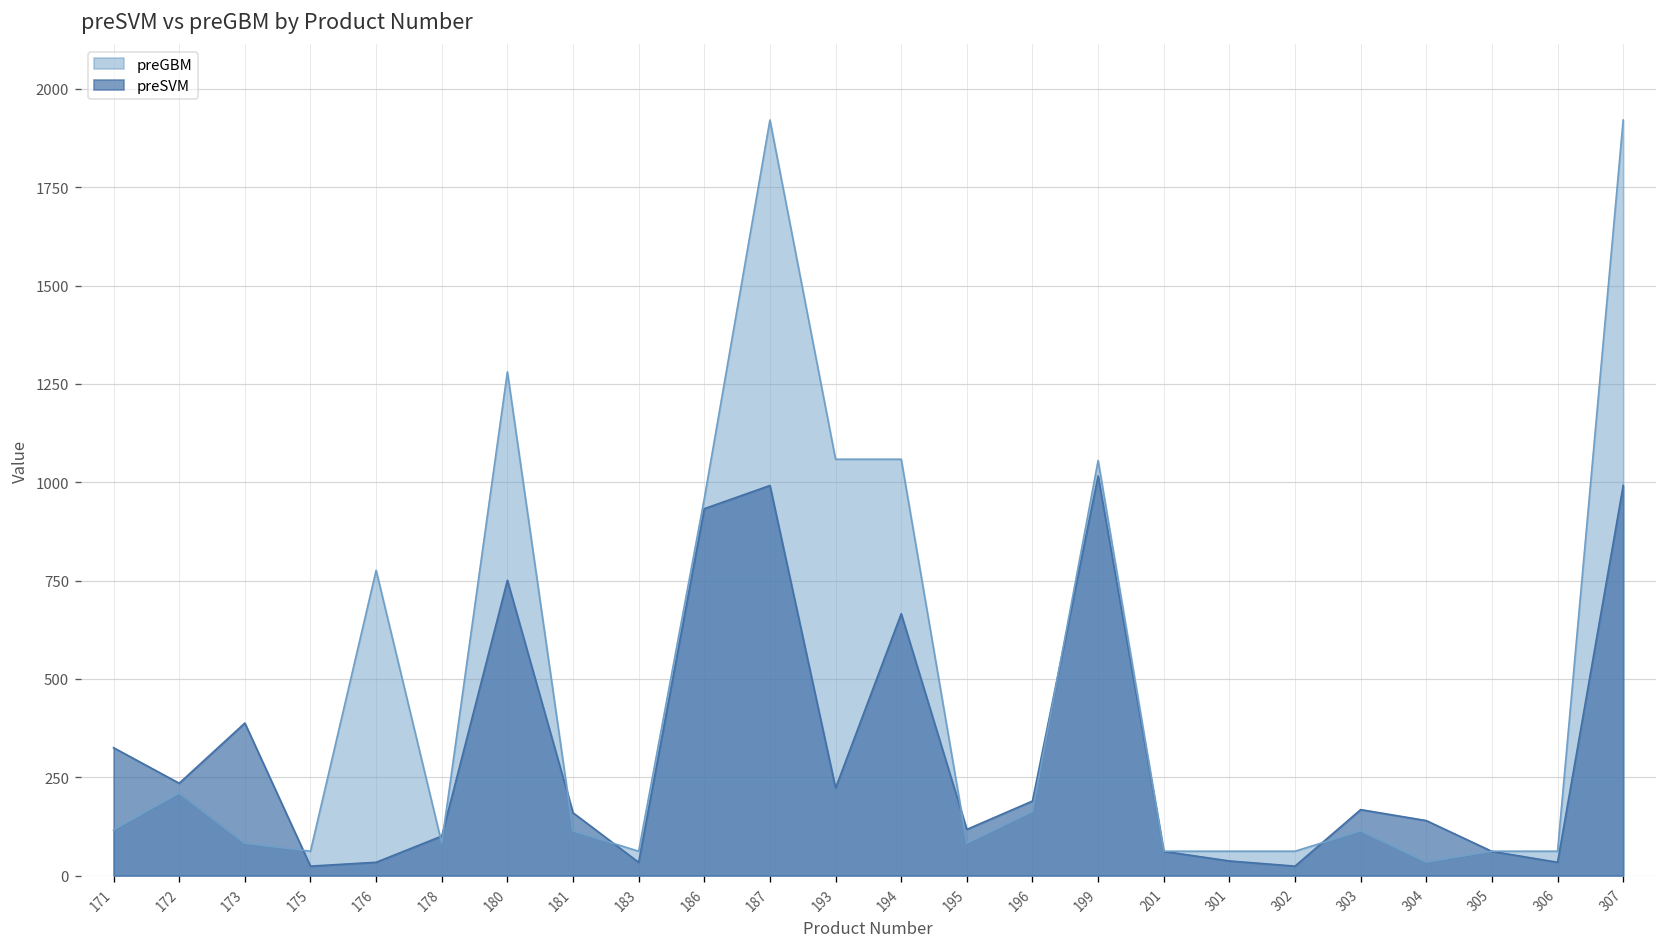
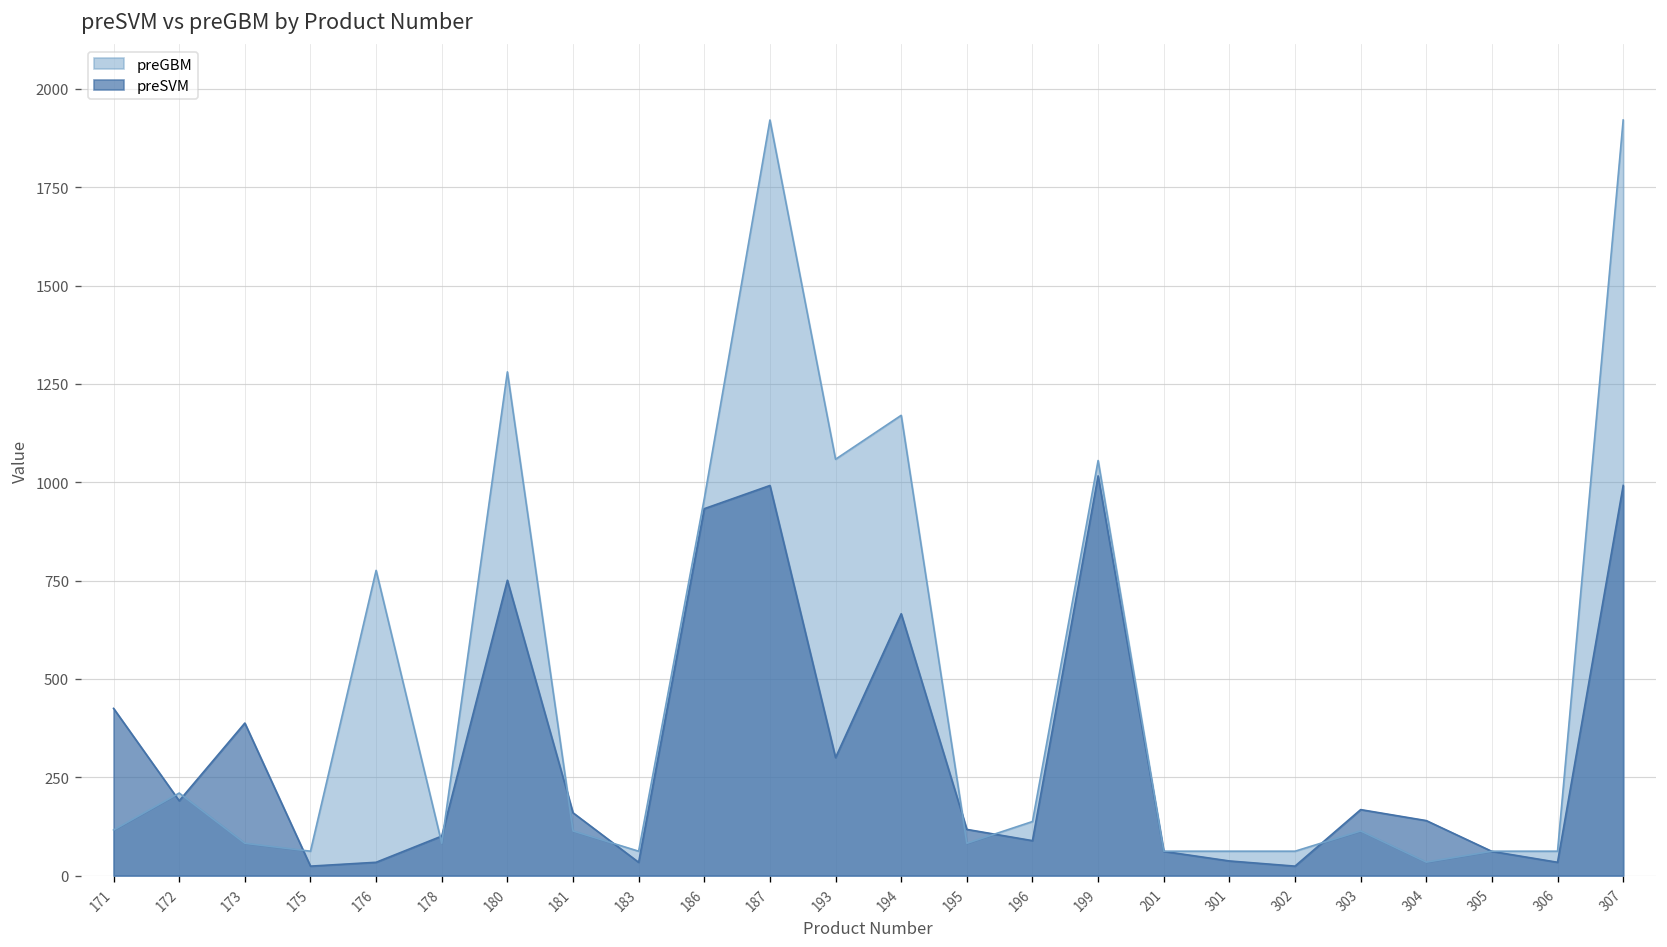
preSVM, 171: 330 -> 430
preSVM, 172: 230 -> 190
preSVM, 193: 220 -> 300
preGBM, 194: 1060 -> 1170
preGBM, 196: 160 -> 140
preSVM, 196: 190 -> 90
